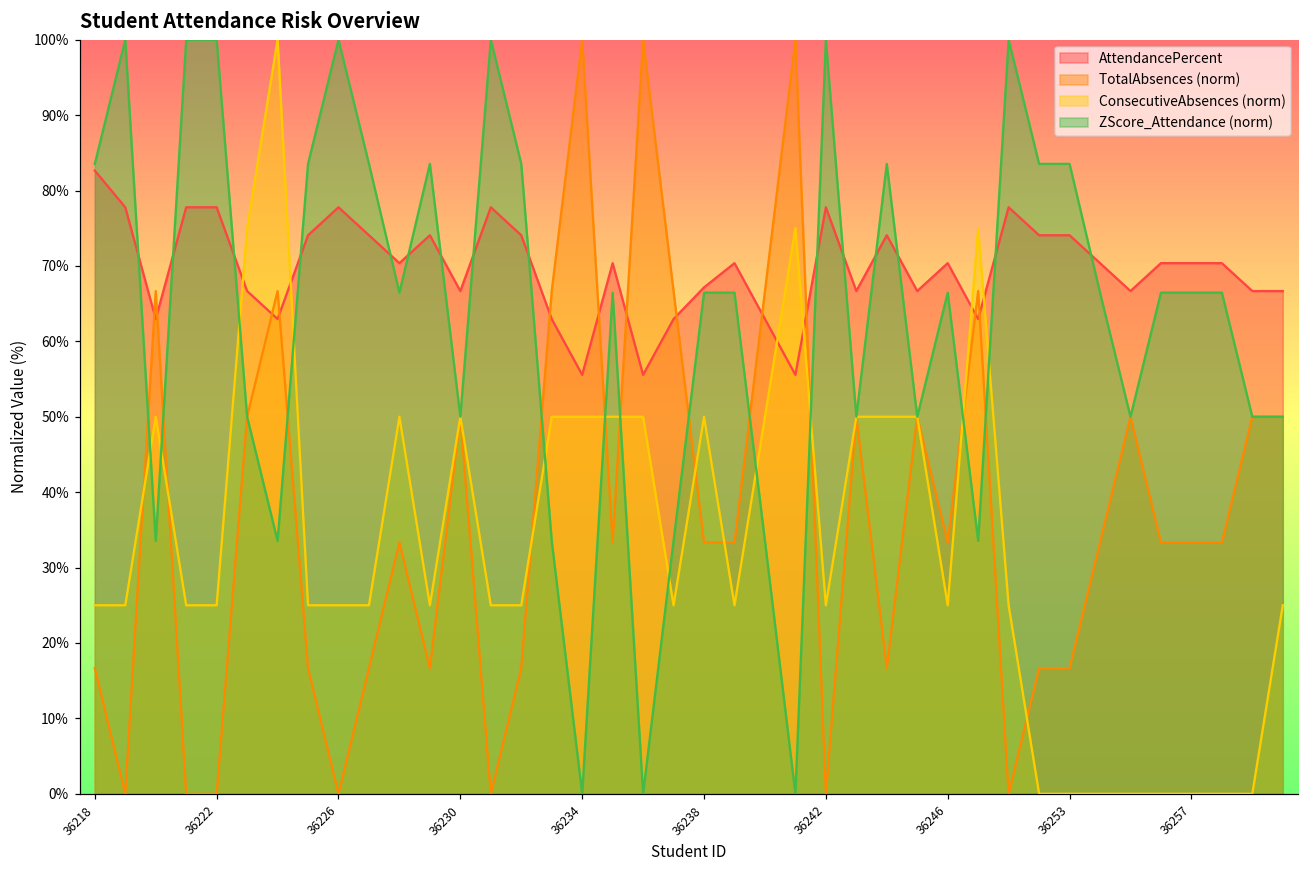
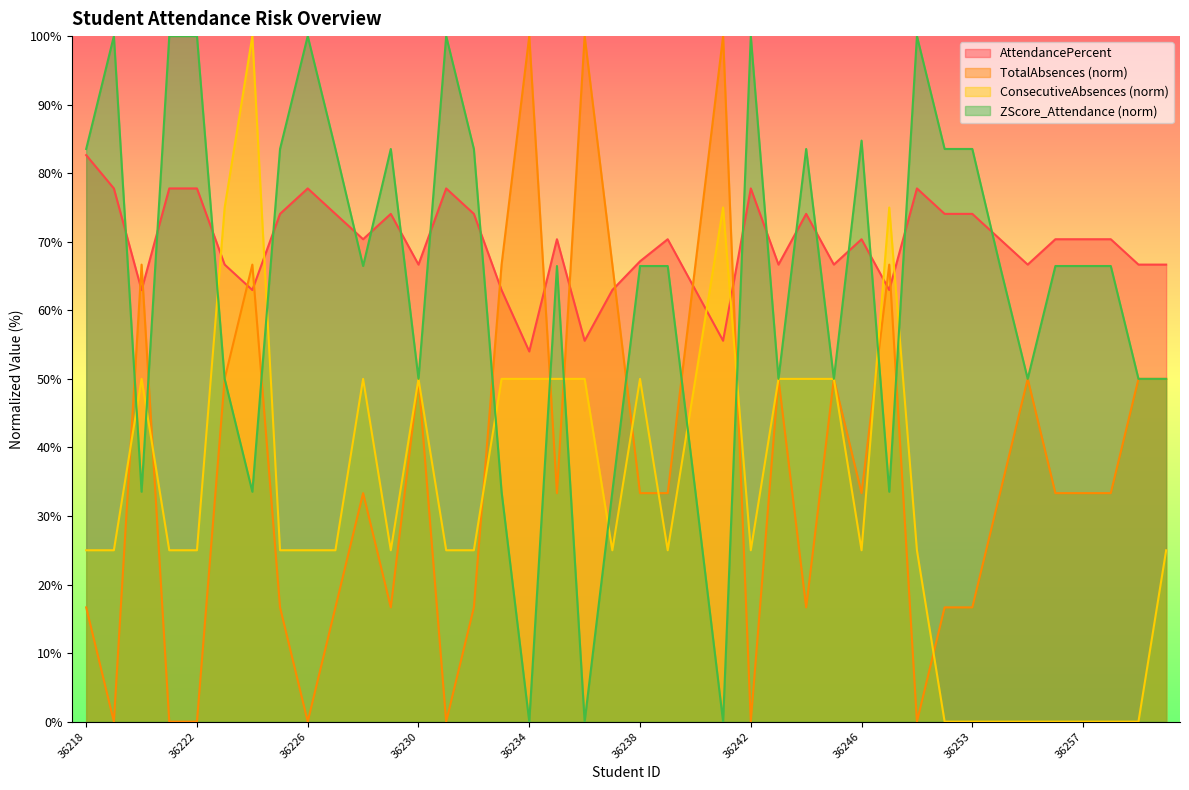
AttendancePercent, 36234: 56% -> 54%
ZScore_Attendance (norm), 36246: 66% -> 85%
